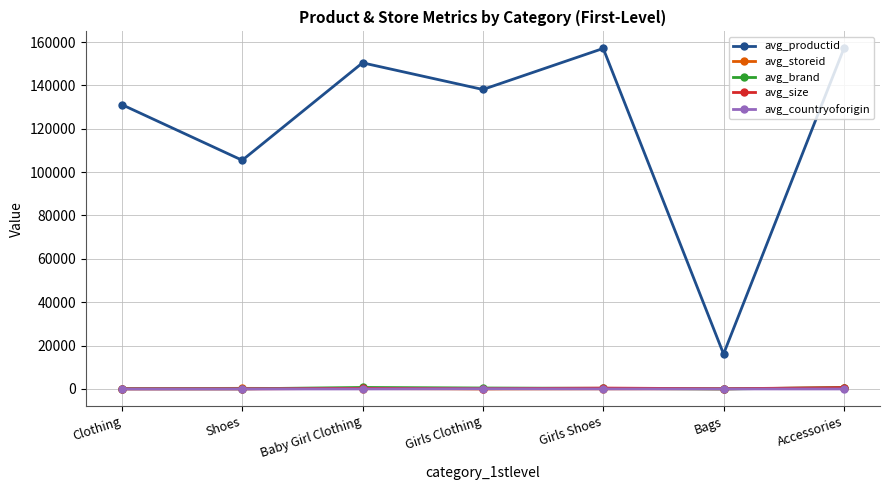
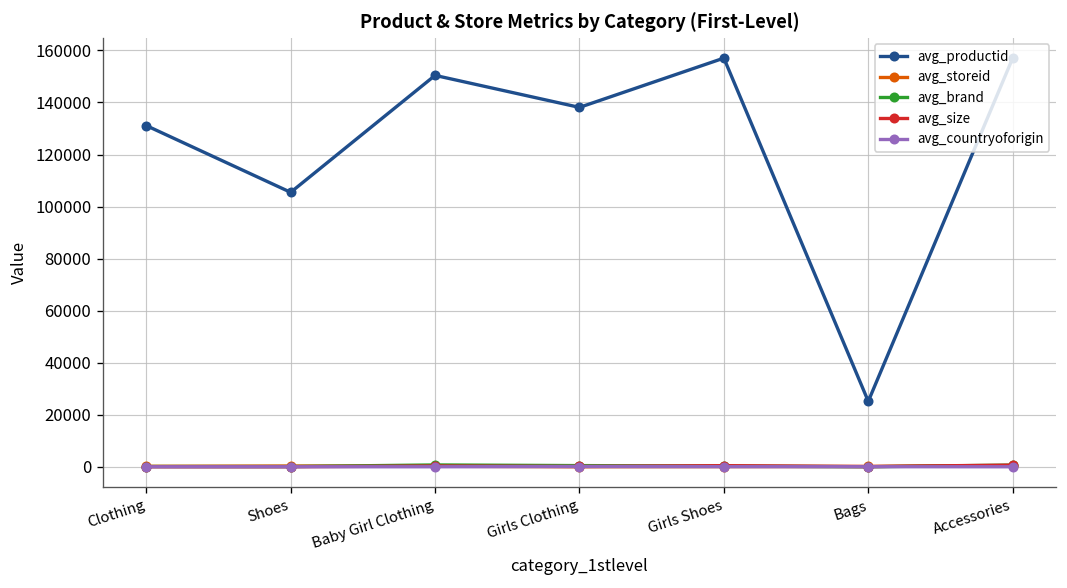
avg_productid, Bags: 16000 -> 25000
